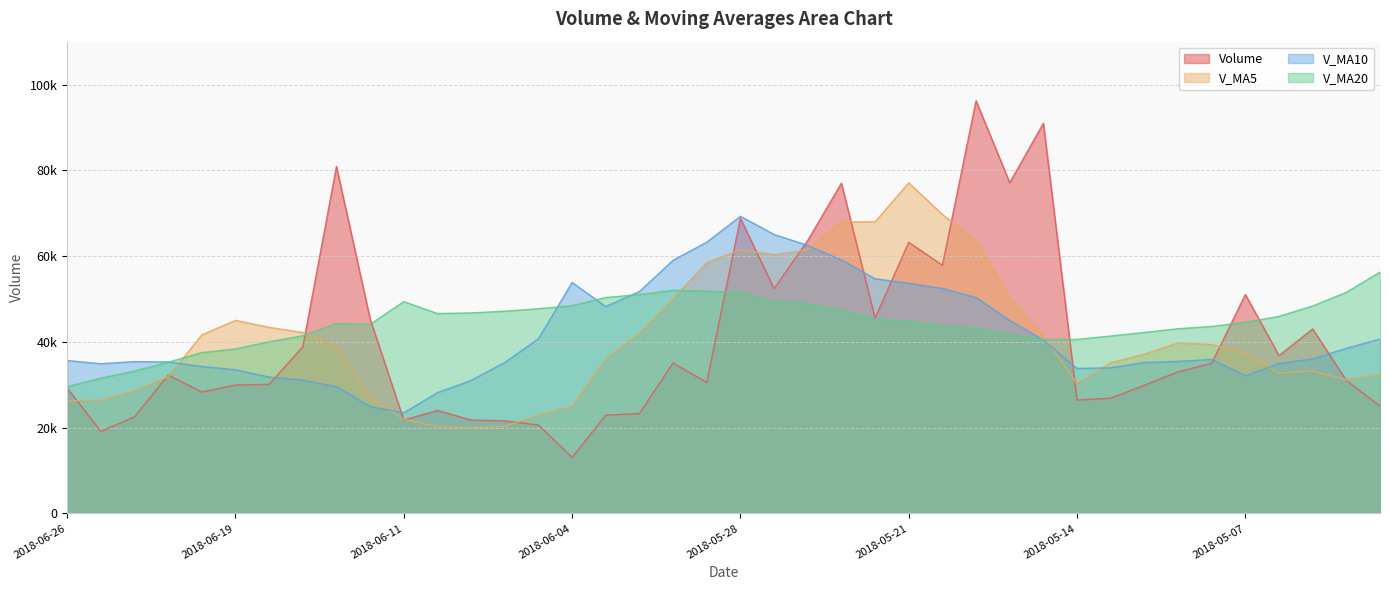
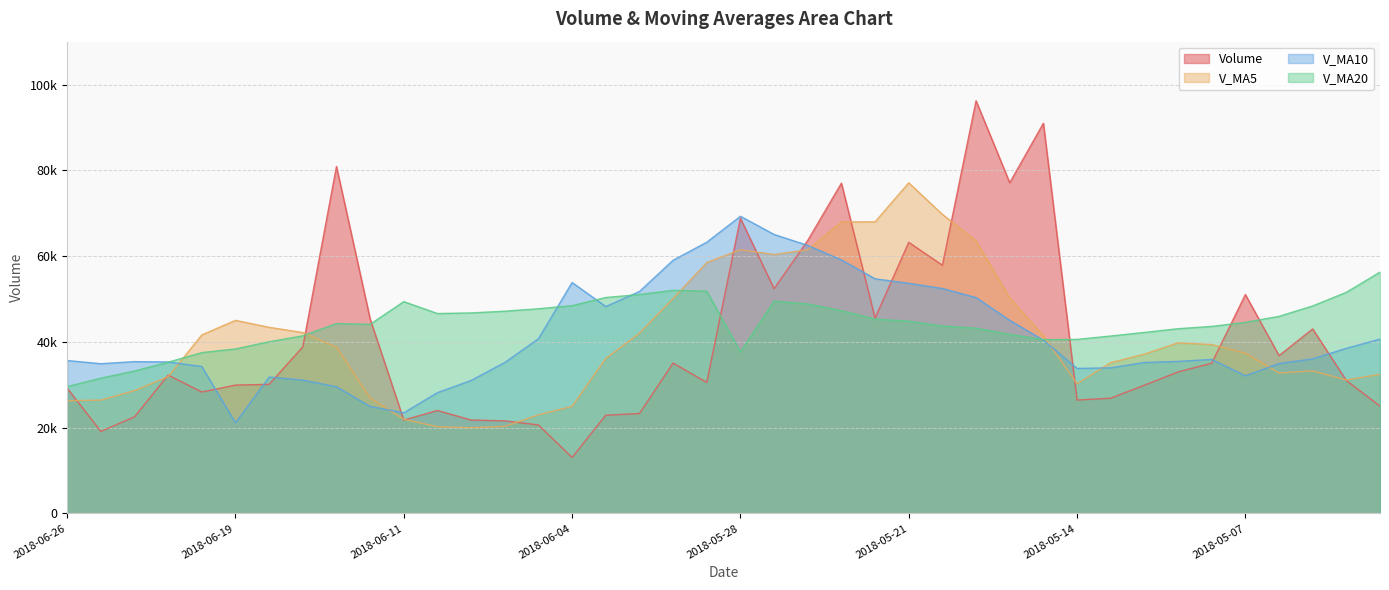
V_MA10, 2018-06-19: 33000 -> 21000
V_MA20, 2018-05-28: 52000 -> 38000
